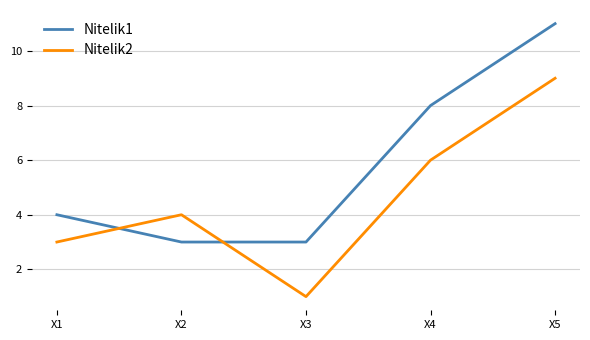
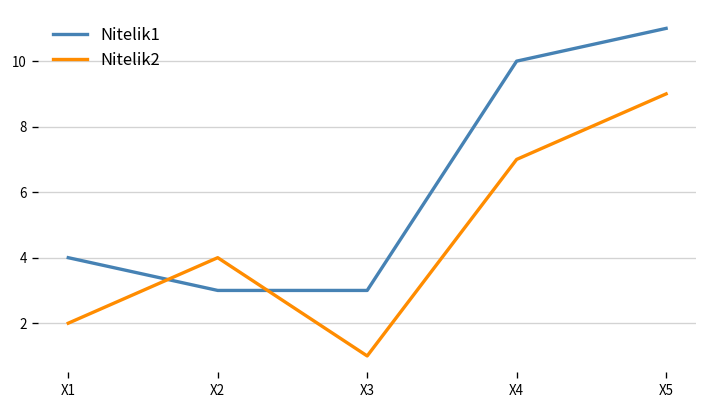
Nitelik2, X1: 3 -> 2
Nitelik1, X4: 8 -> 10
Nitelik2, X4: 6 -> 7
